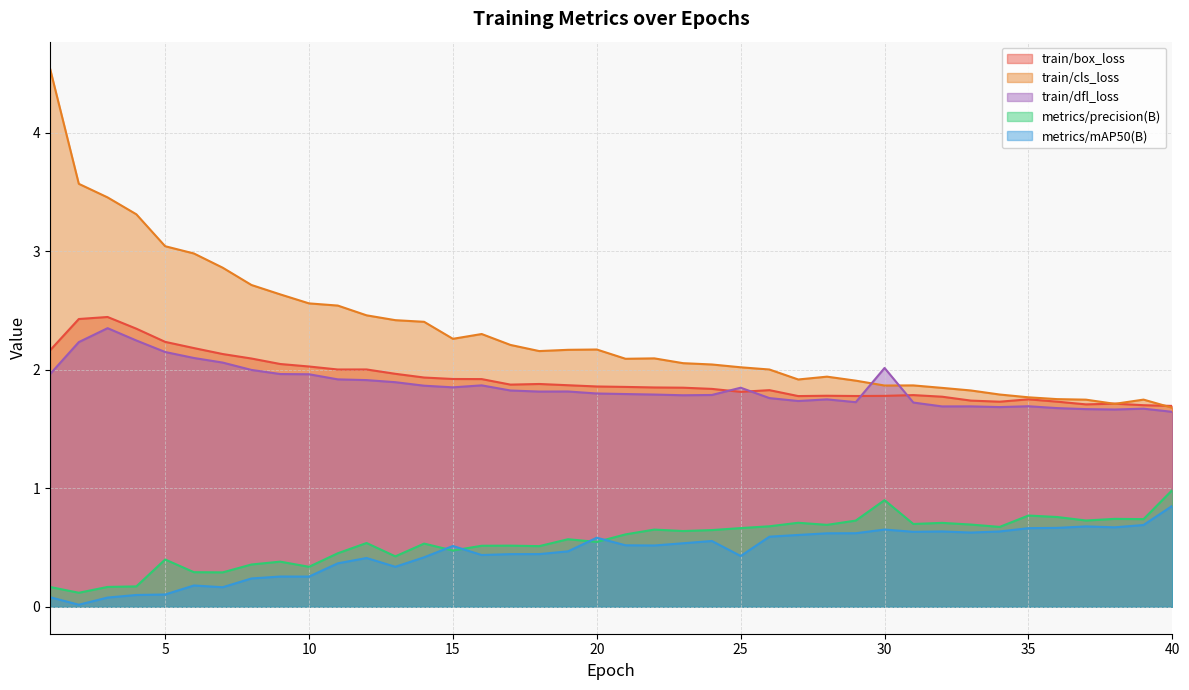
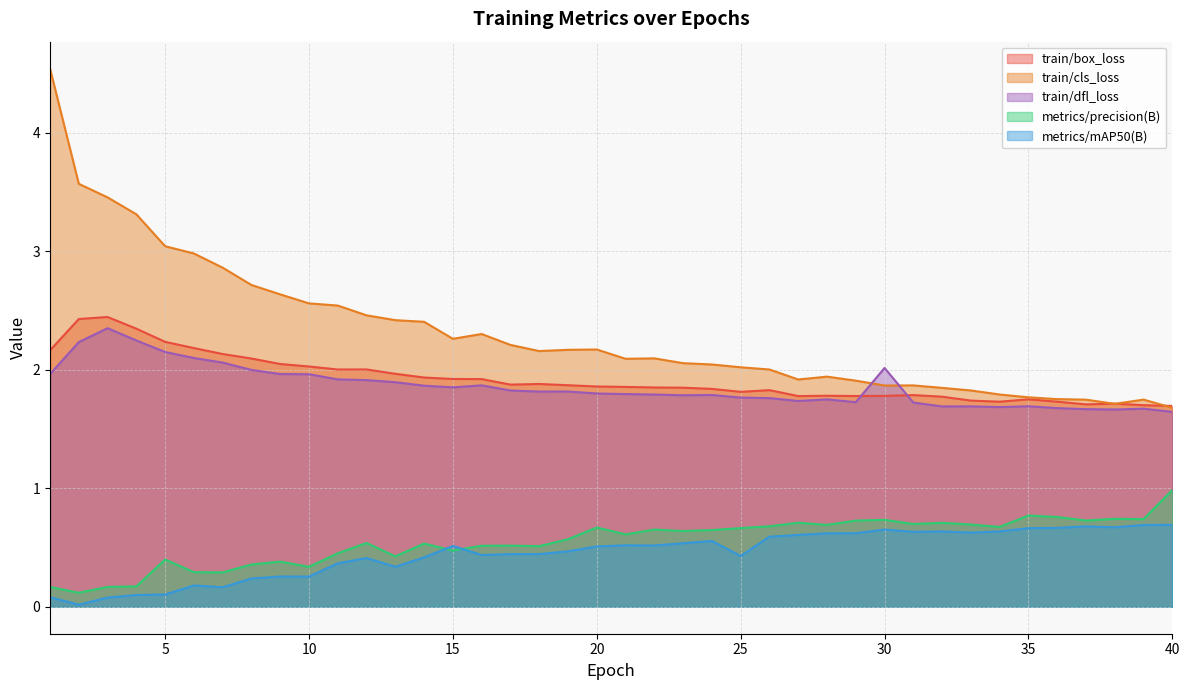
metrics/precision(B), 20: 0.55 -> 0.67
metrics/mAP50(B), 20: 0.58 -> 0.51
train/dfl_loss, 25: 1.85 -> 1.77
metrics/precision(B), 30: 0.90 -> 0.73
metrics/mAP50(B), 40: 0.85 -> 0.69
